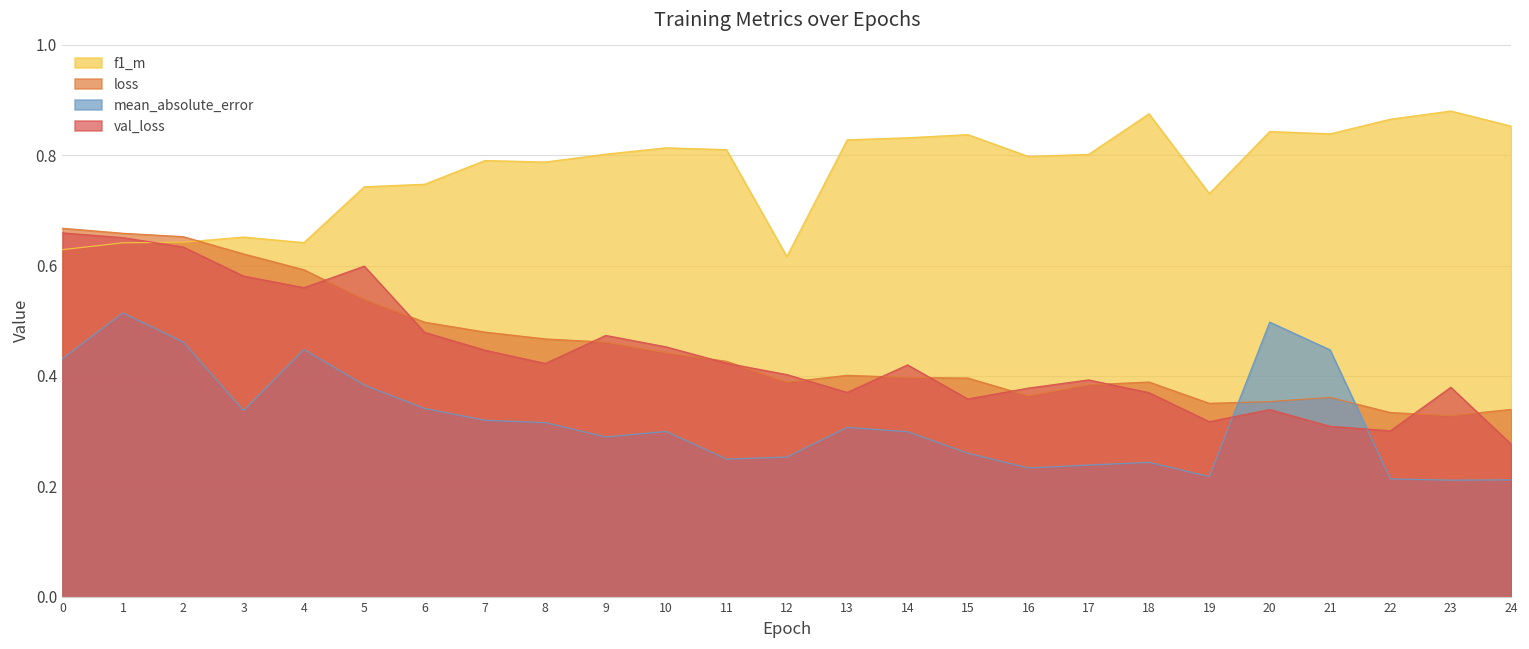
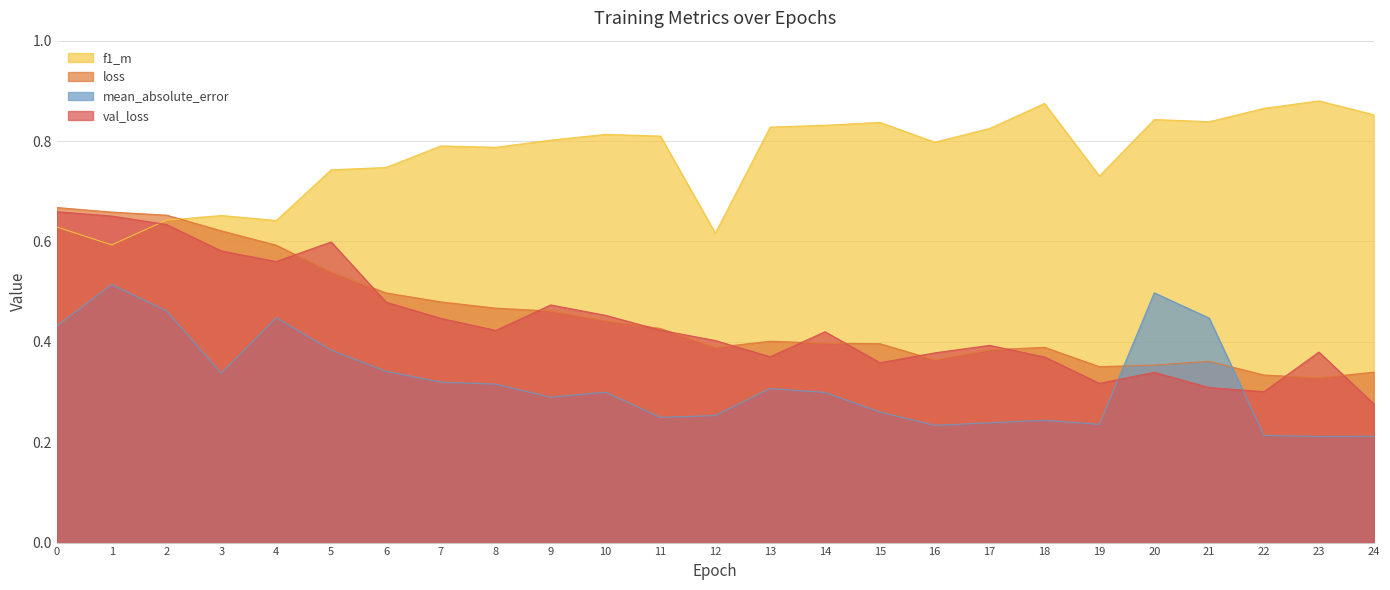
f1_m, 1: 0.64 -> 0.59
f1_m, 17: 0.80 -> 0.83
mean_absolute_error, 19: 0.22 -> 0.24
